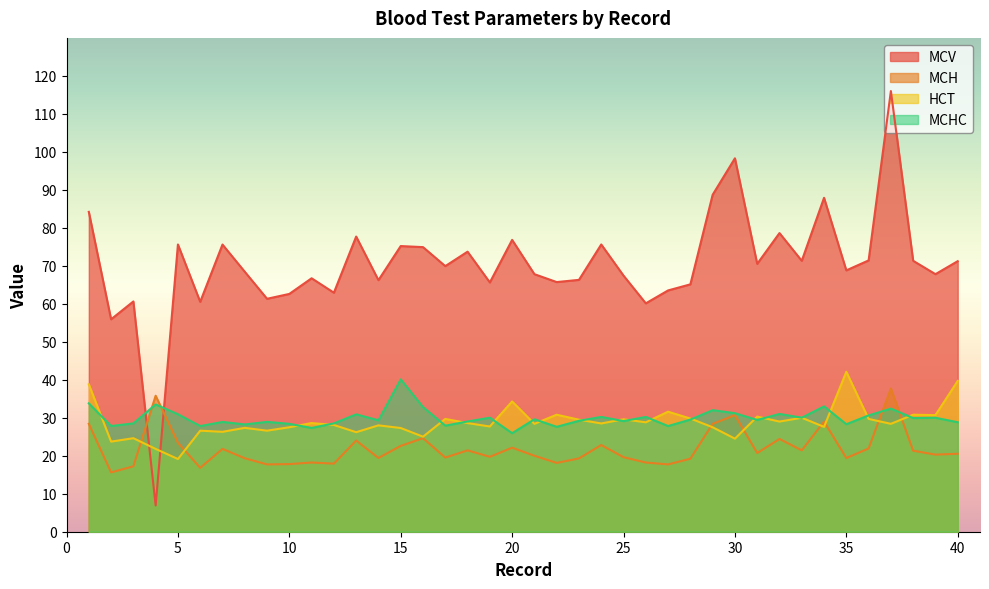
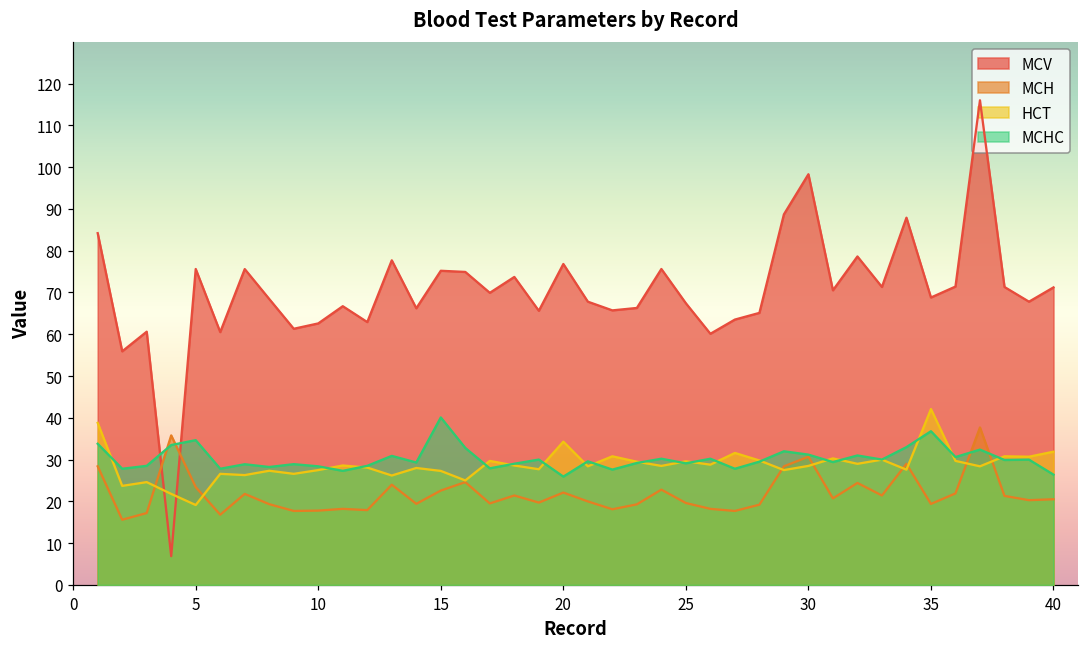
MCHC, 5: 31 -> 35
HCT, 30: 25 -> 29
MCHC, 35: 28 -> 37
HCT, 40: 40 -> 32
MCHC, 40: 29 -> 26
